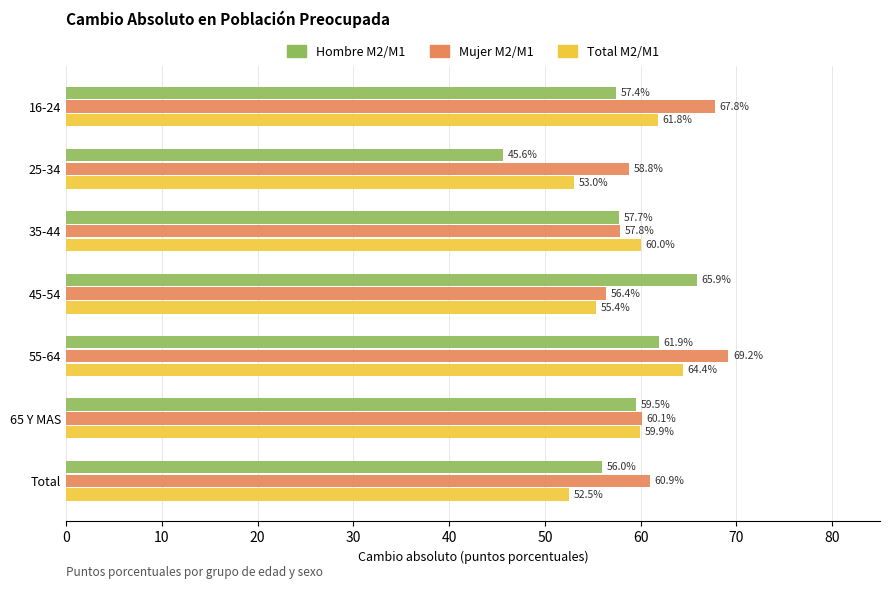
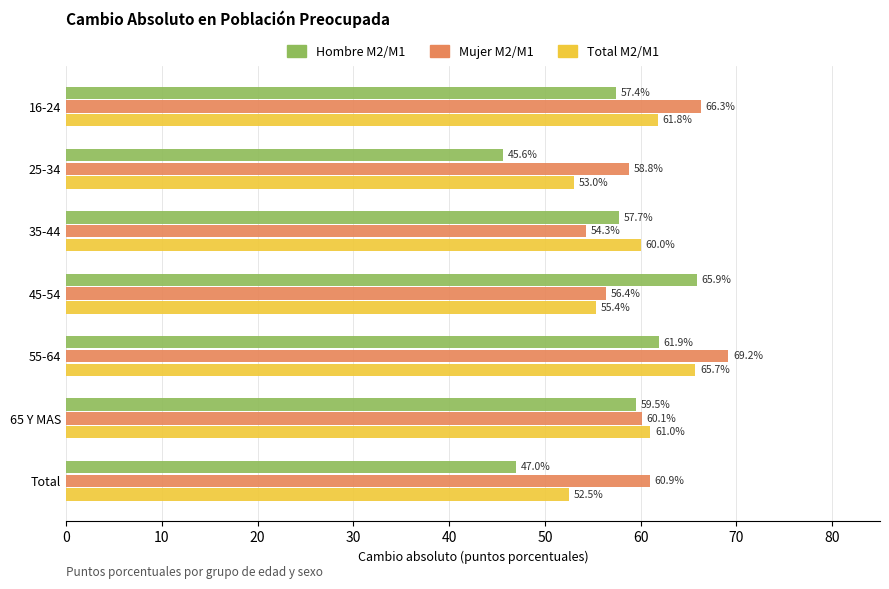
Mujer M2/M1, 16-24: 67.8% -> 66.3%
Mujer M2/M1, 35-44: 57.8% -> 54.3%
Total M2/M1, 55-64: 64.4% -> 65.7%
Total M2/M1, 65 Y MAS: 59.9% -> 61.0%
Hombre M2/M1, Total: 56.0% -> 47.0%
